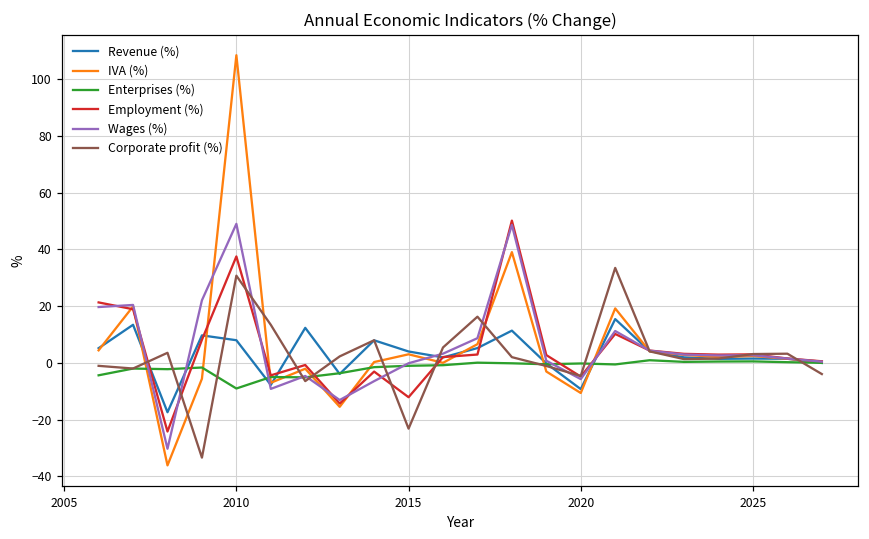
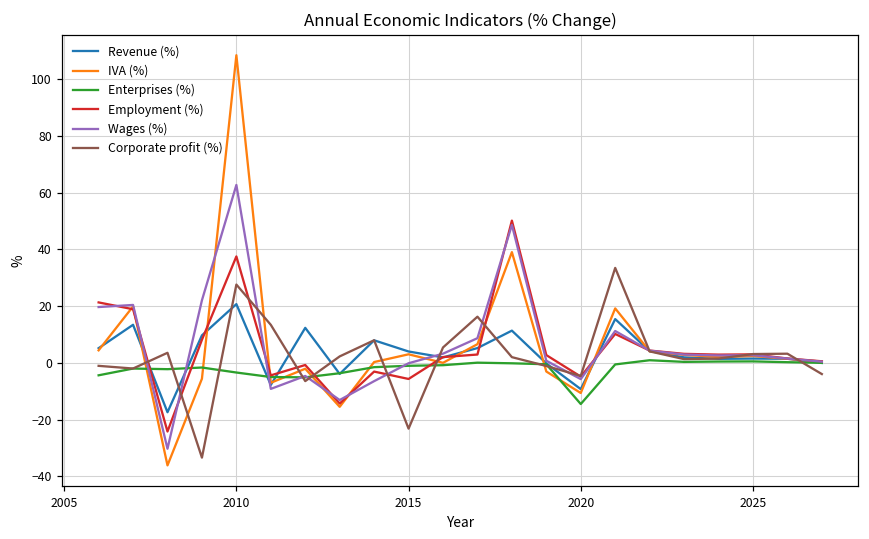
Revenue (%), 2010: 8 -> 21
Enterprises (%), 2010: -9 -> -3
Wages (%), 2010: 49 -> 63
Corporate profit (%), 2010: 31 -> 28
Employment (%), 2015: -12 -> -6
Enterprises (%), 2020: 0 -> -15
